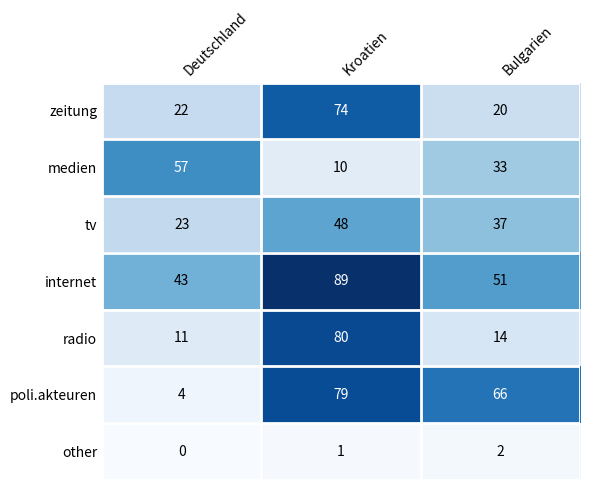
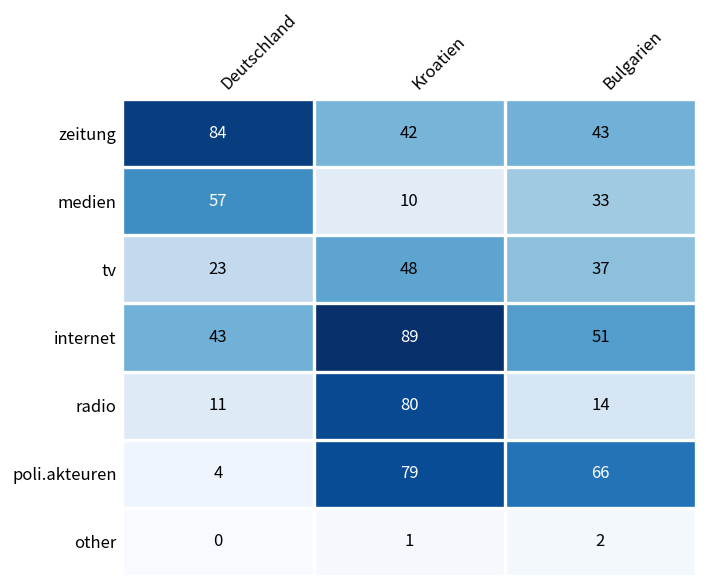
zeitung, Deutschland: 22 -> 84
zeitung, Kroatien: 74 -> 42
zeitung, Bulgarien: 20 -> 43
